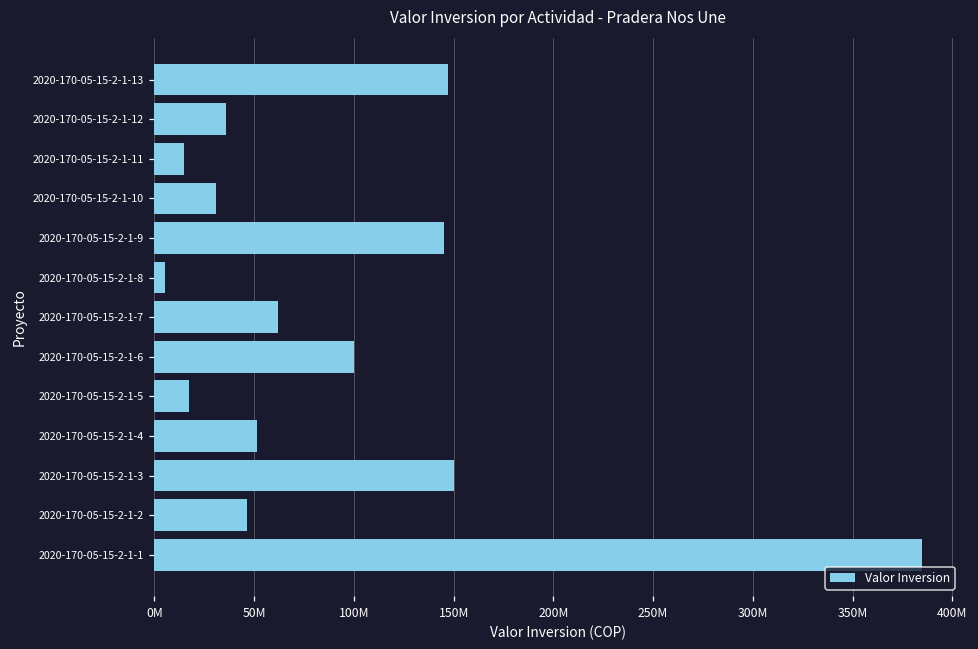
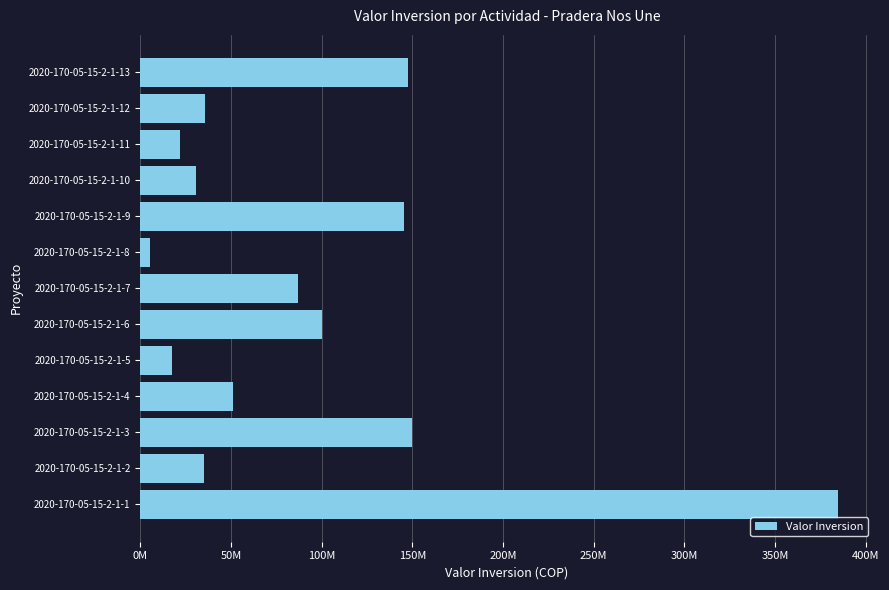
2020-170-05-15-2-1-11: 15000000 -> 22000000
2020-170-05-15-2-1-7: 62000000 -> 87000000
2020-170-05-15-2-1-2: 46000000 -> 35000000
